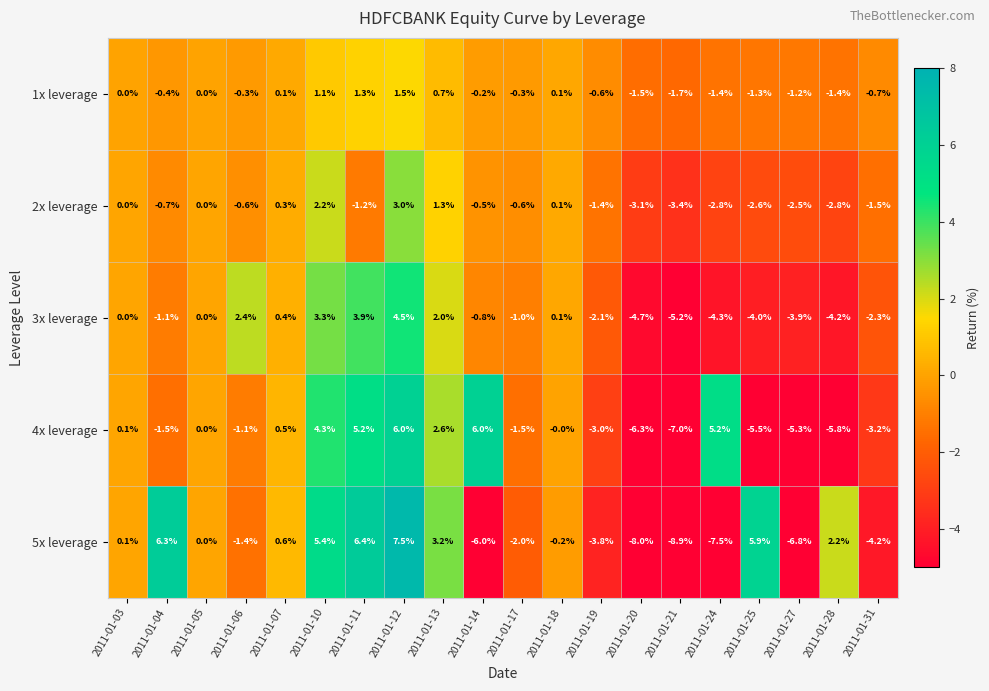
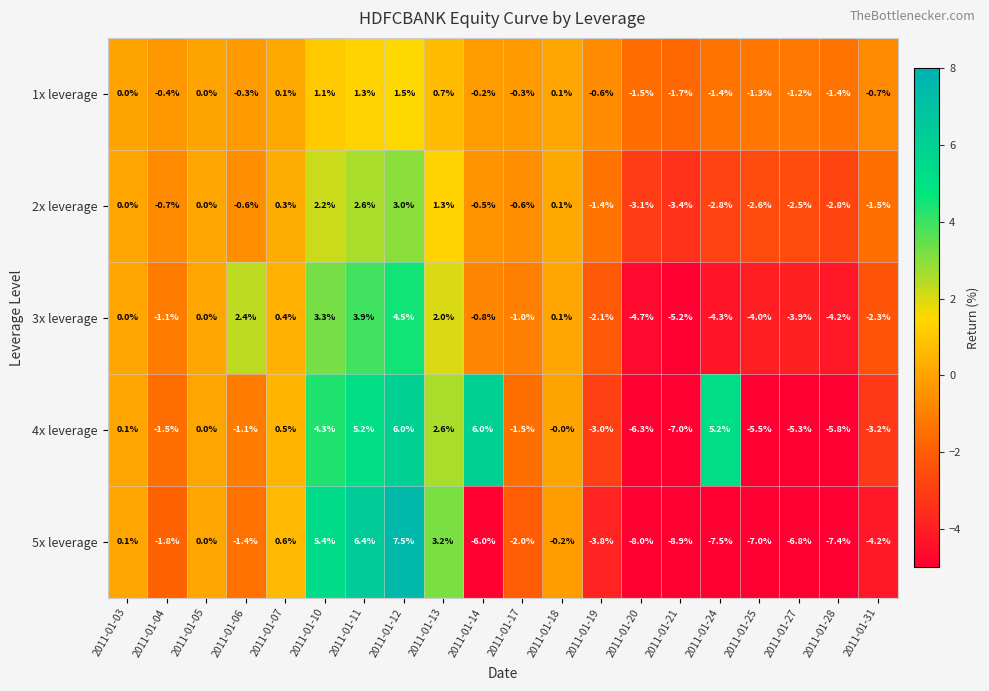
2x leverage, 2011-01-11: -1.2% -> 2.6%
5x leverage, 2011-01-04: 6.3% -> -1.8%
5x leverage, 2011-01-25: 5.9% -> -7.0%
5x leverage, 2011-01-28: 2.2% -> -7.4%
